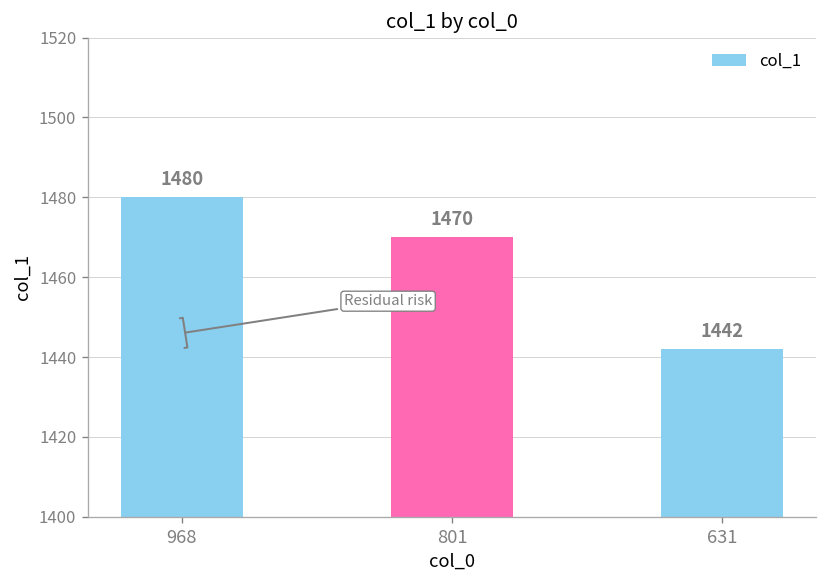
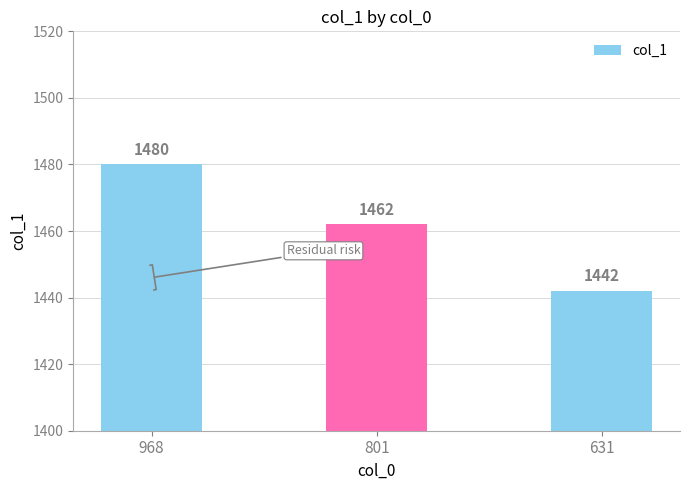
801: 1470 -> 1462
